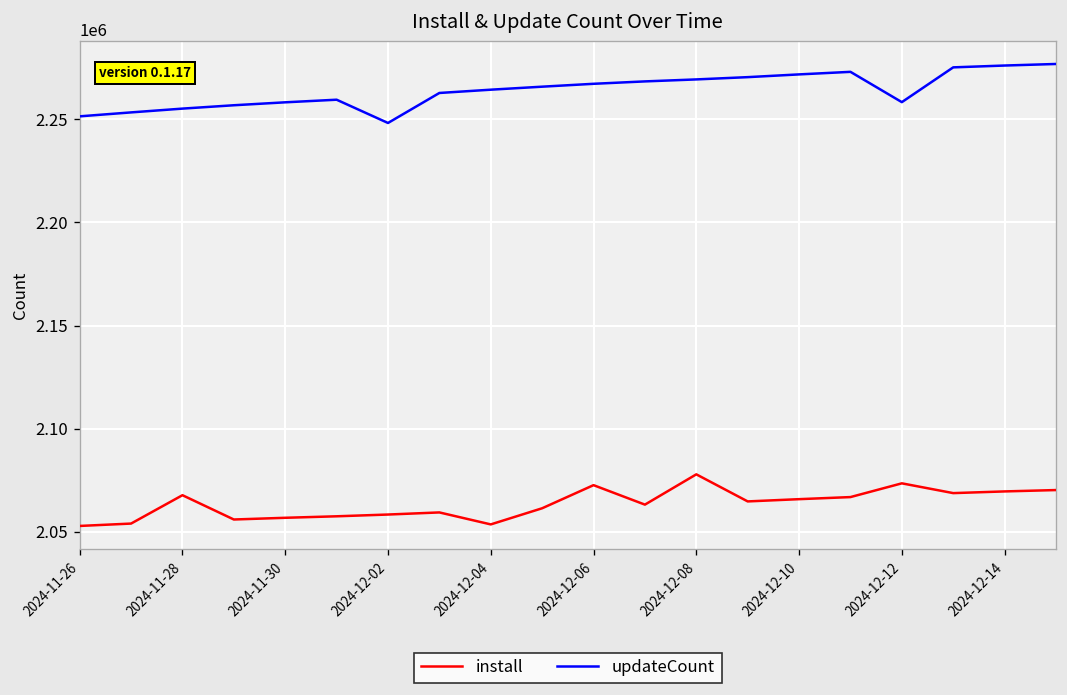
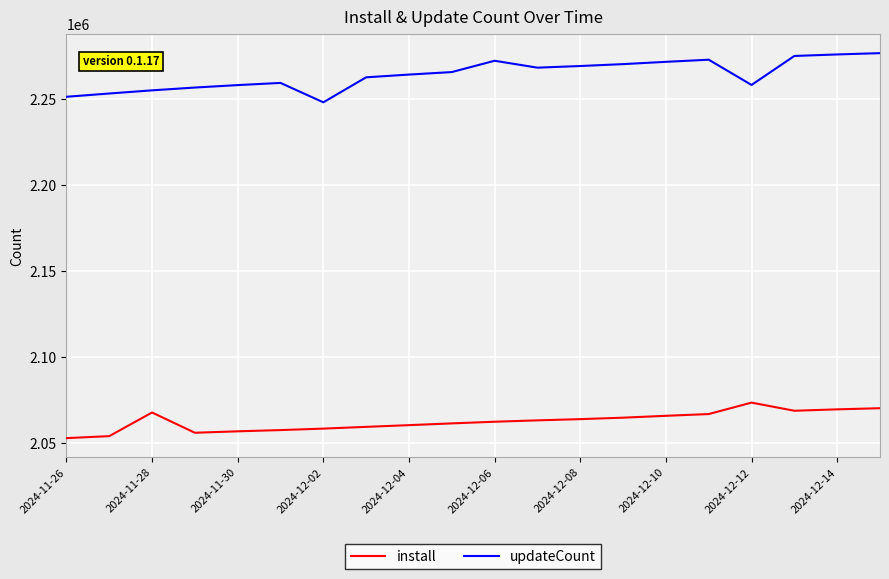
install, 2024-12-04: 2054000 -> 2060000
install, 2024-12-06: 2073000 -> 2062000
updateCount, 2024-12-06: 2267000 -> 2272000
install, 2024-12-08: 2078000 -> 2064000
